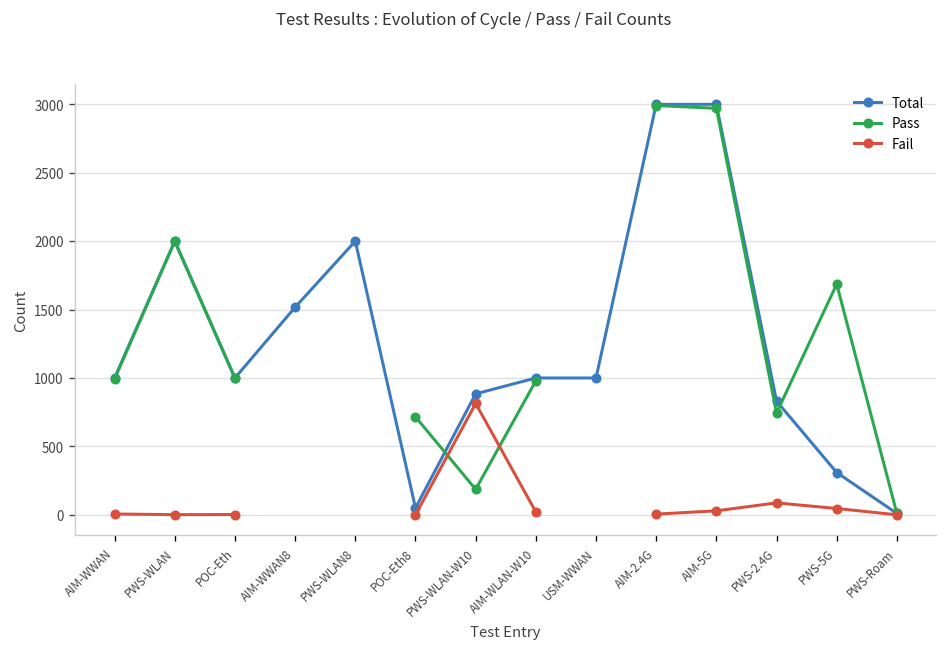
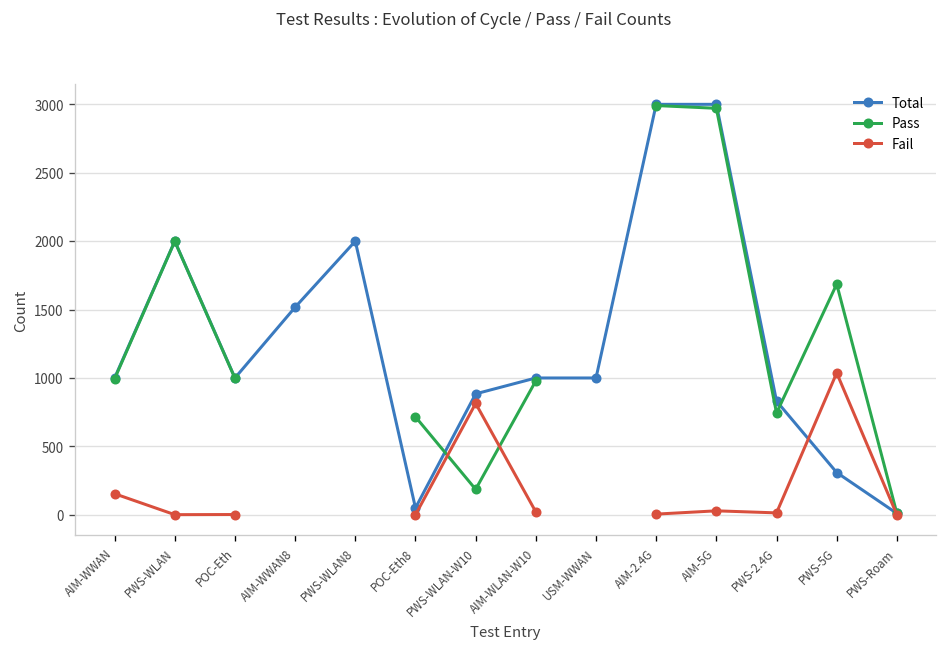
Fail, AIM-WWAN: 10 -> 150
Fail, PWS-2.4G: 90 -> 10
Fail, PWS-5G: 50 -> 1040
